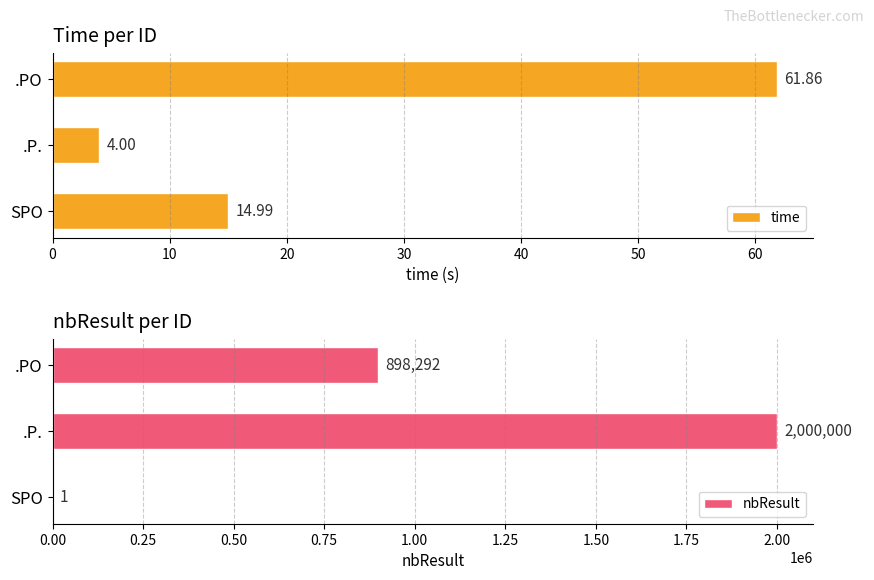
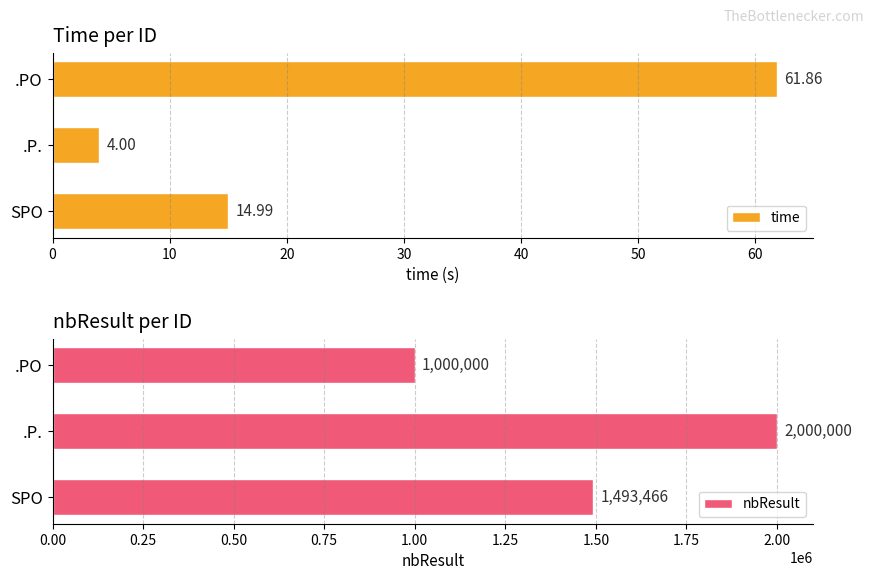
nbResult per ID, .PO: 898,292 -> 1,000,000
nbResult per ID, SPO: 1 -> 1,493,466
